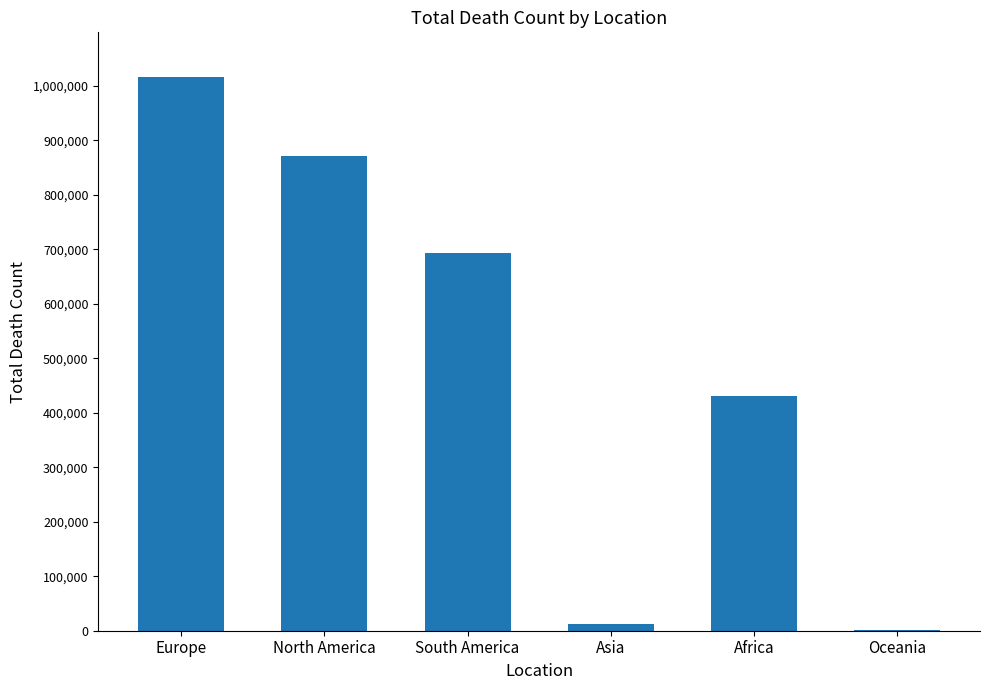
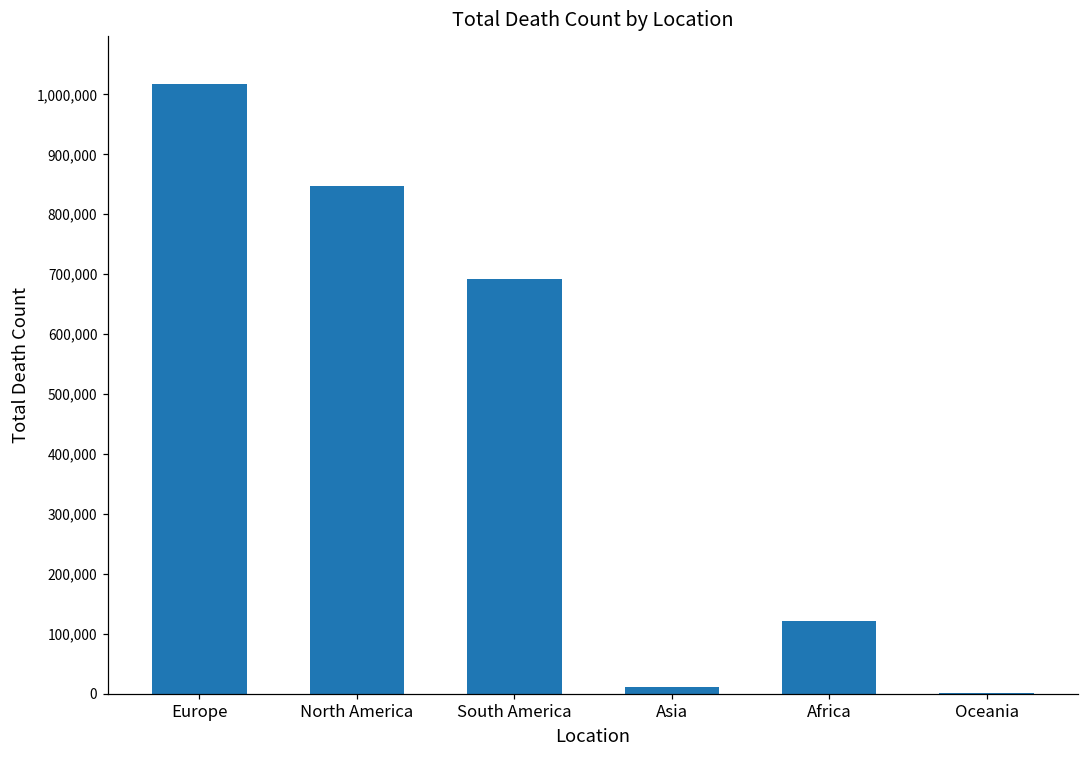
North America: 870,000 -> 850,000
Africa: 430,000 -> 120,000
